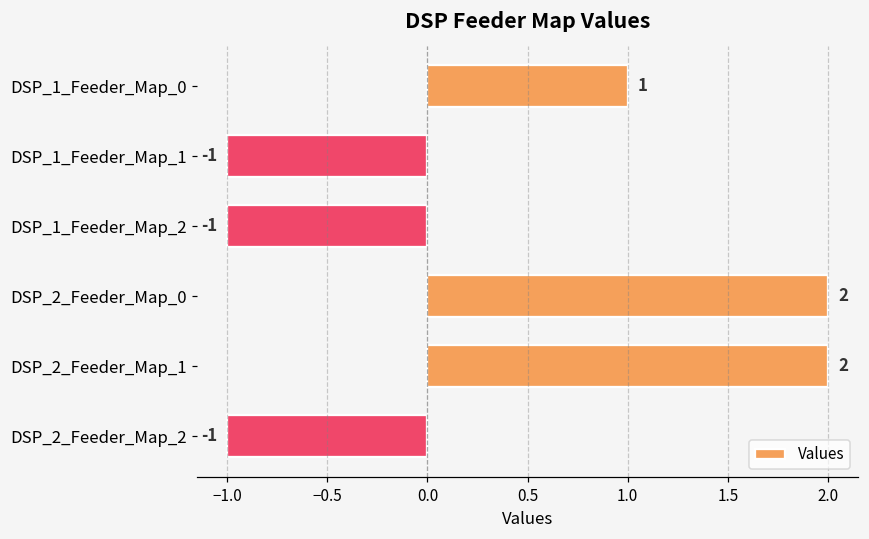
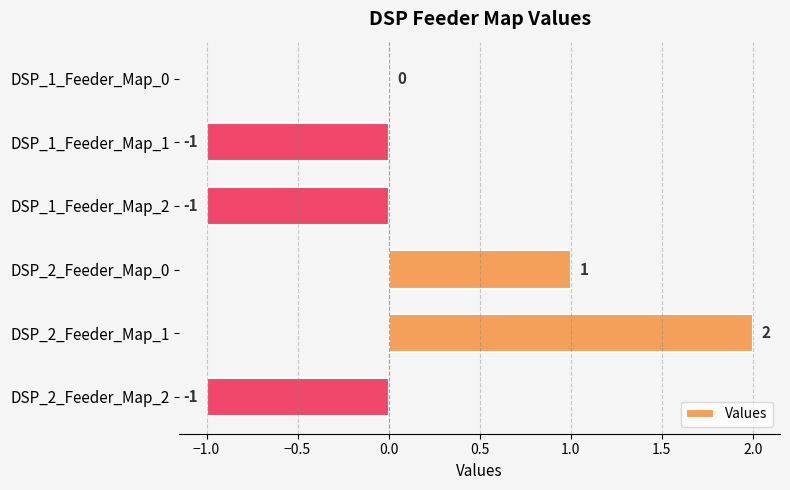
DSP_1_Feeder_Map_0: 1 -> 0
DSP_2_Feeder_Map_0: 2 -> 1
